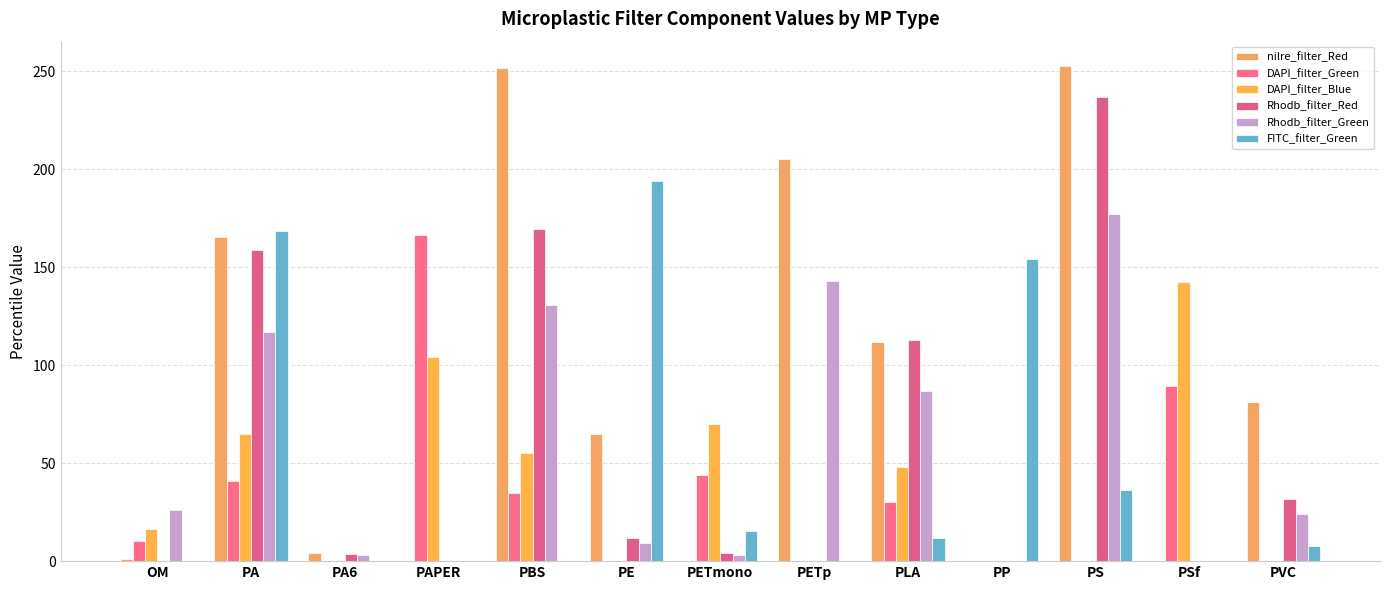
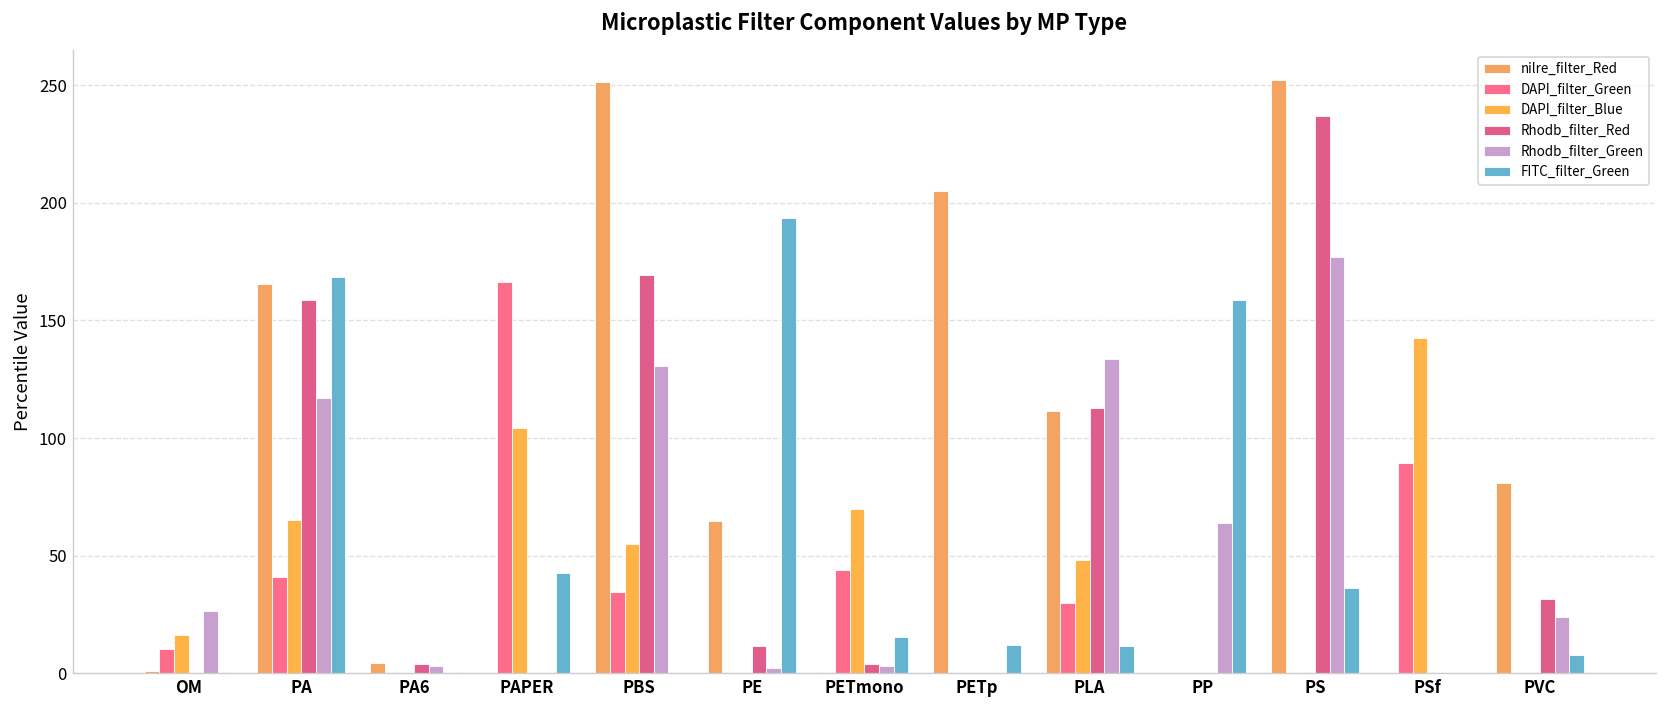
FITC_filter_Green, PAPER: 0 -> 43
Rhodb_filter_Green, PE: 9 -> 2
Rhodb_filter_Green, PETp: 143 -> 0
FITC_filter_Green, PETp: 0 -> 12
Rhodb_filter_Green, PLA: 87 -> 134
Rhodb_filter_Green, PP: 0 -> 64
FITC_filter_Green, PP: 154 -> 159
